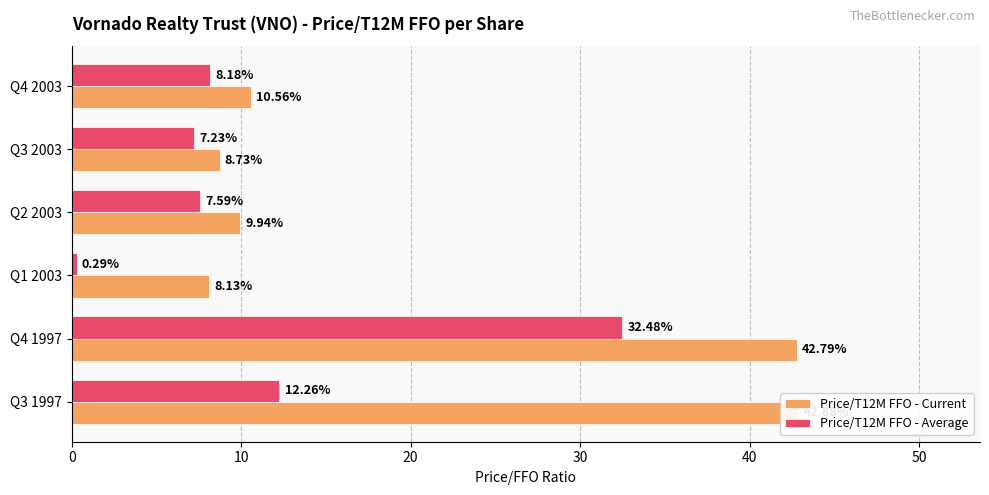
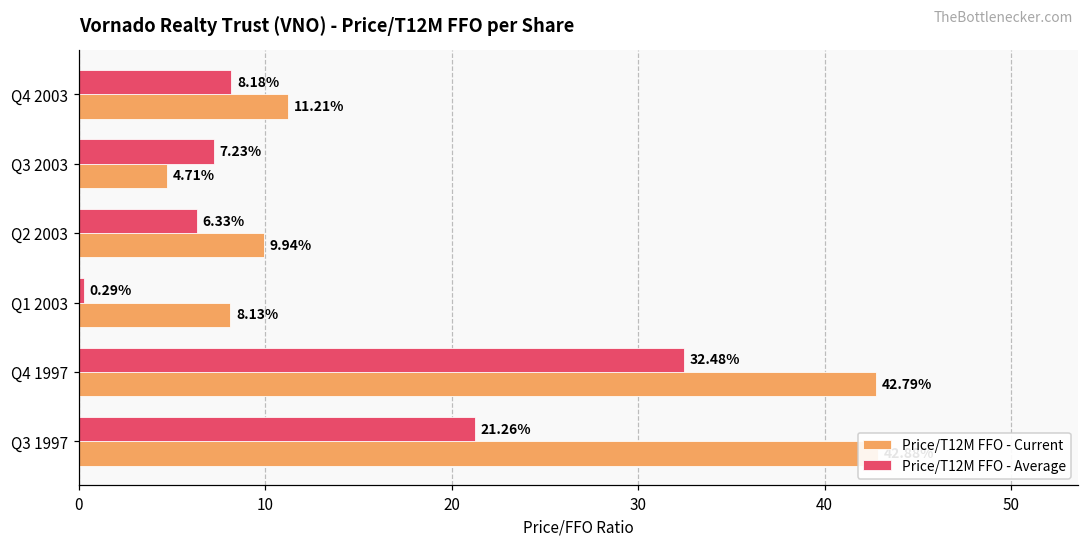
Price/T12M FFO - Current, Q4 2003: 10.56% -> 11.21%
Price/T12M FFO - Current, Q3 2003: 8.73% -> 4.71%
Price/T12M FFO - Average, Q2 2003: 7.59% -> 6.33%
Price/T12M FFO - Average, Q3 1997: 12.26% -> 21.26%
